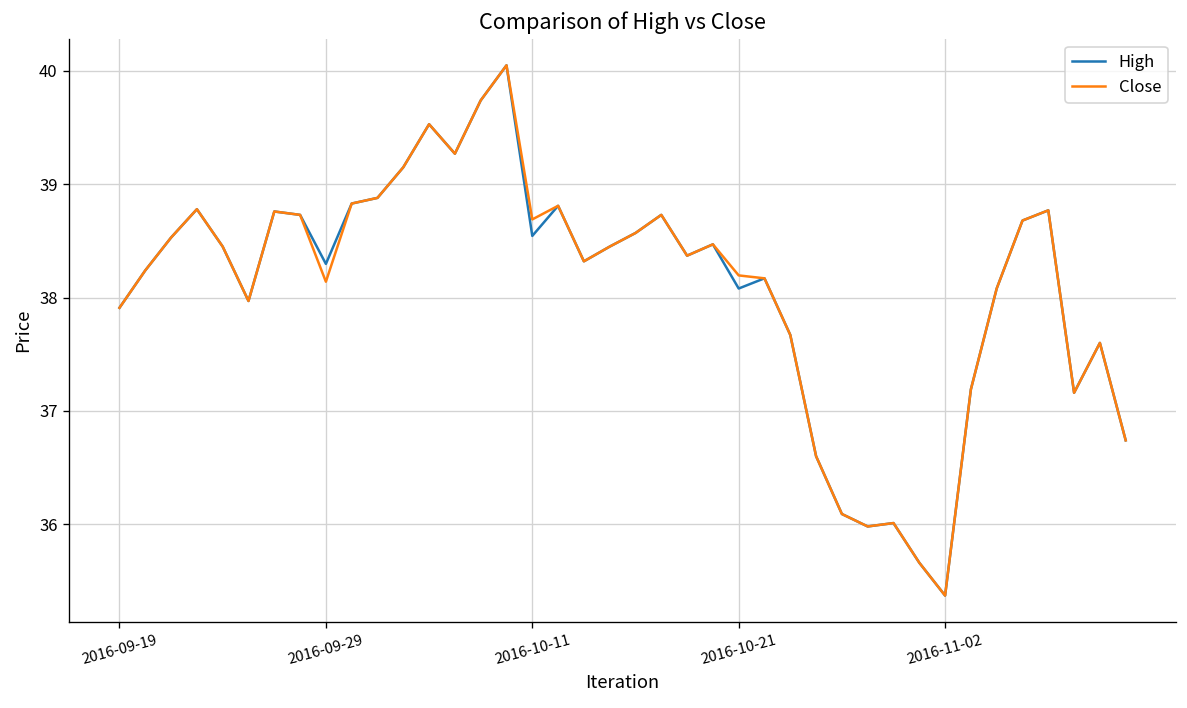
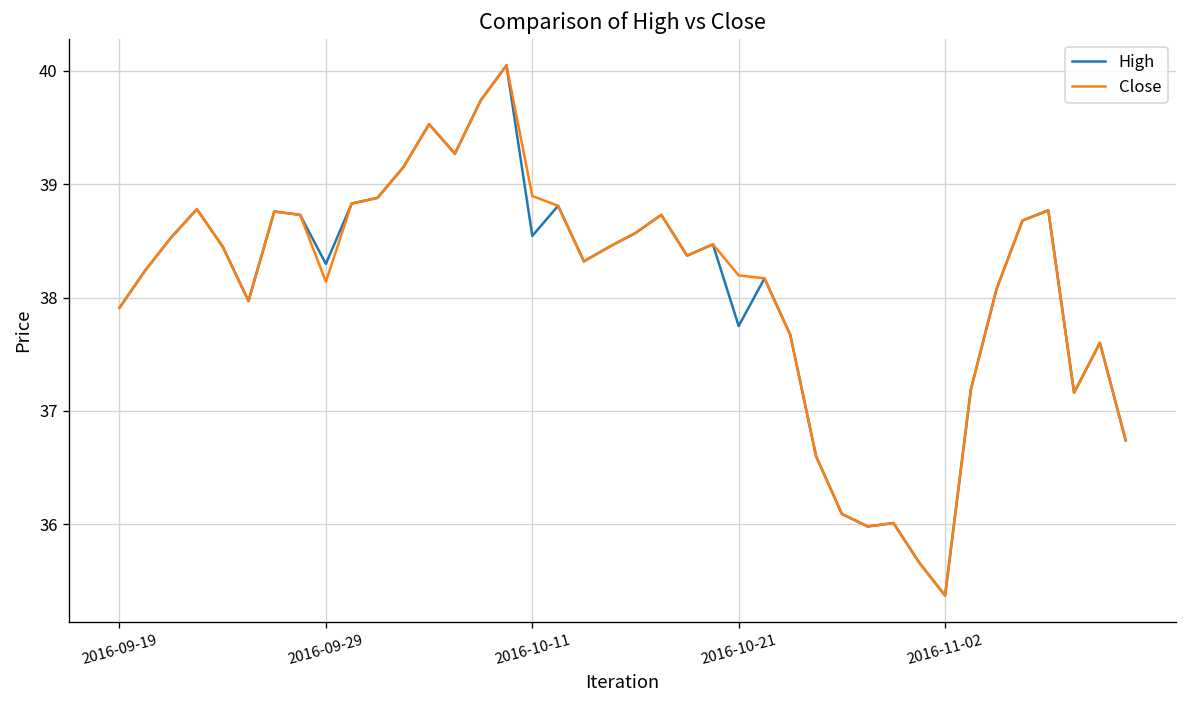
Close, 2016-10-11: 38.7 -> 38.9
High, 2016-10-21: 38.1 -> 37.7
